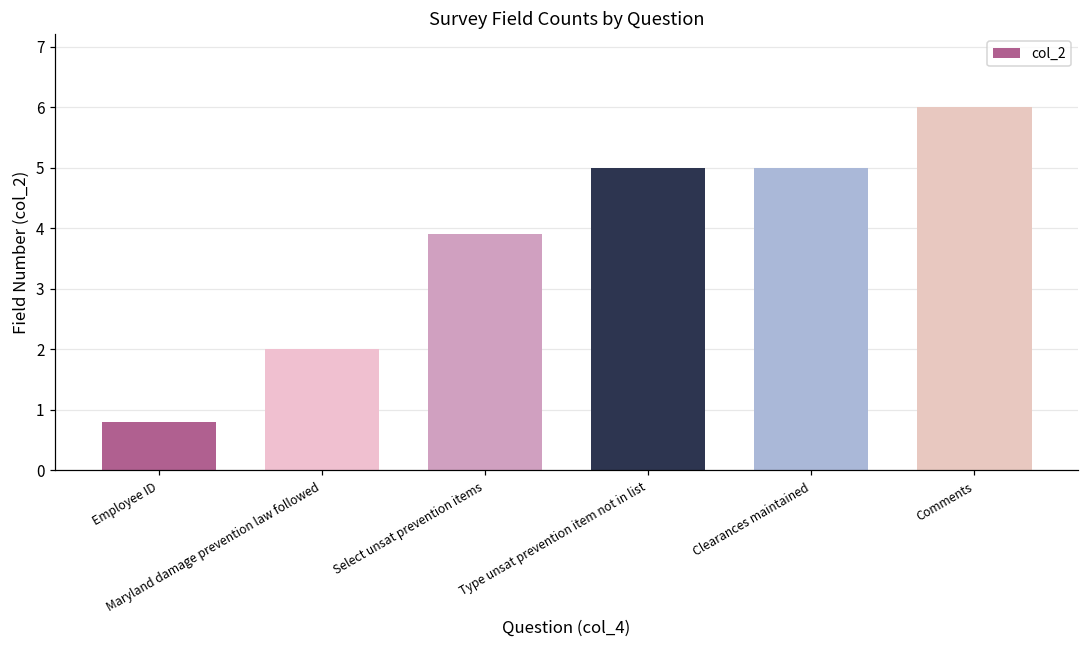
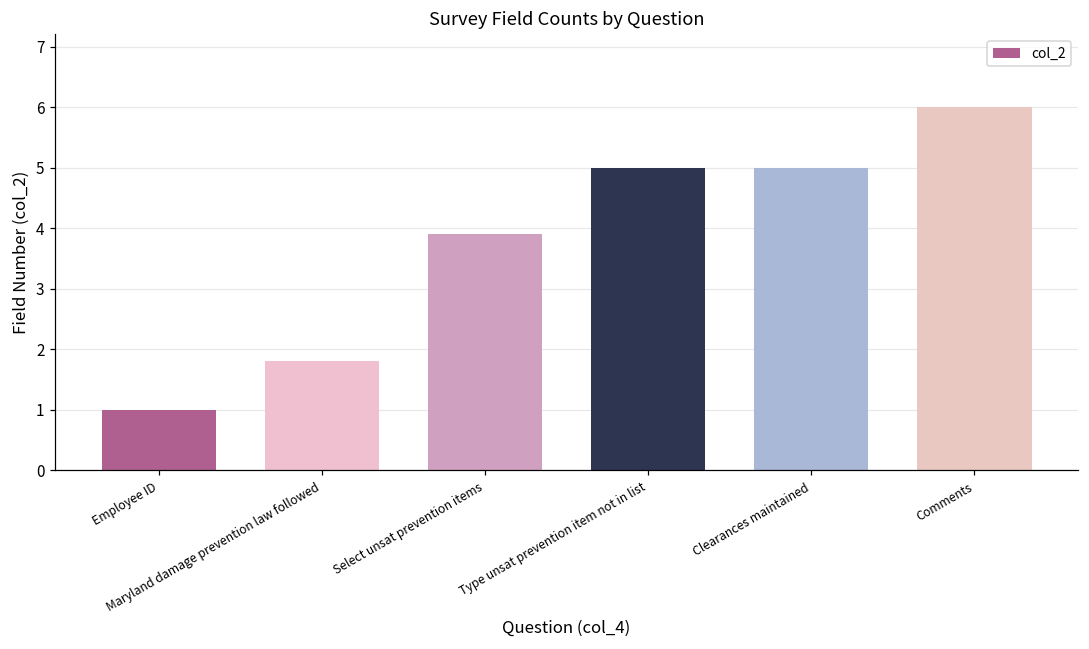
Employee ID: 0.8 -> 1.0
Maryland damage prevention law followed: 2.0 -> 1.8
